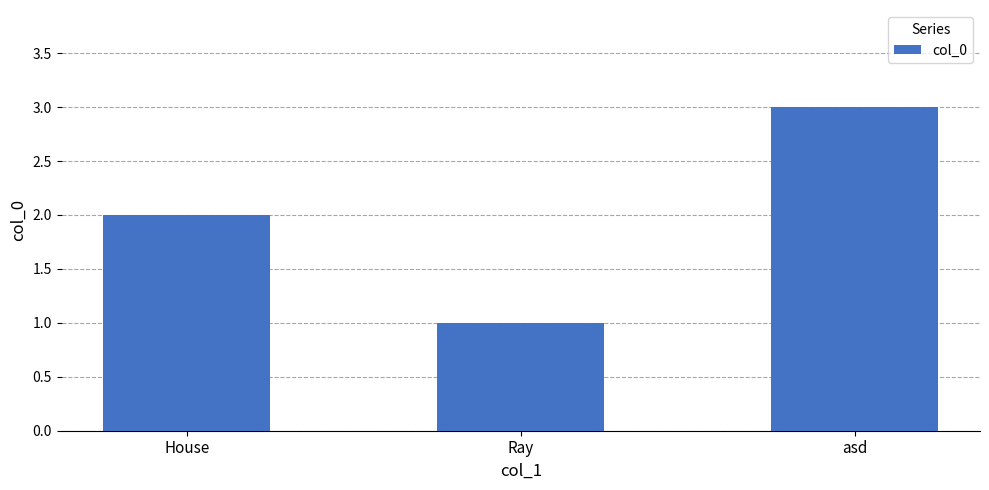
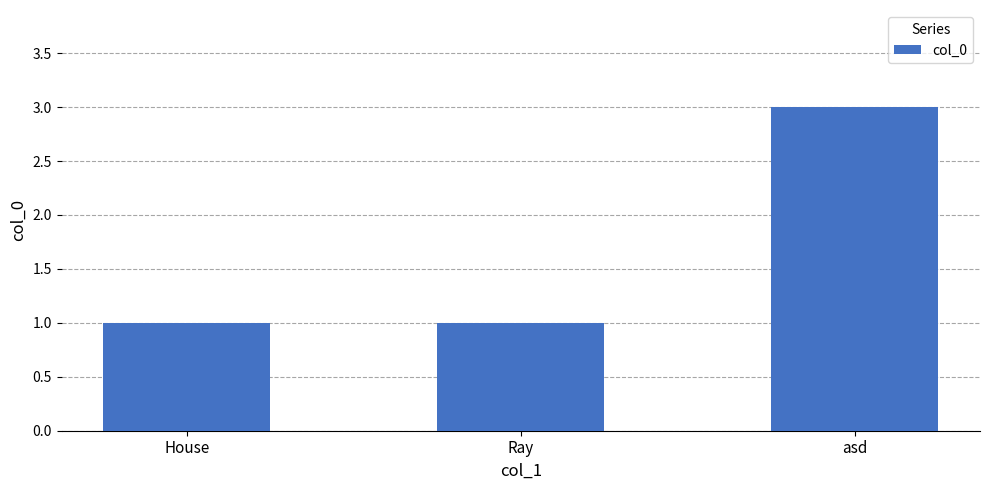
House: 2 -> 1
